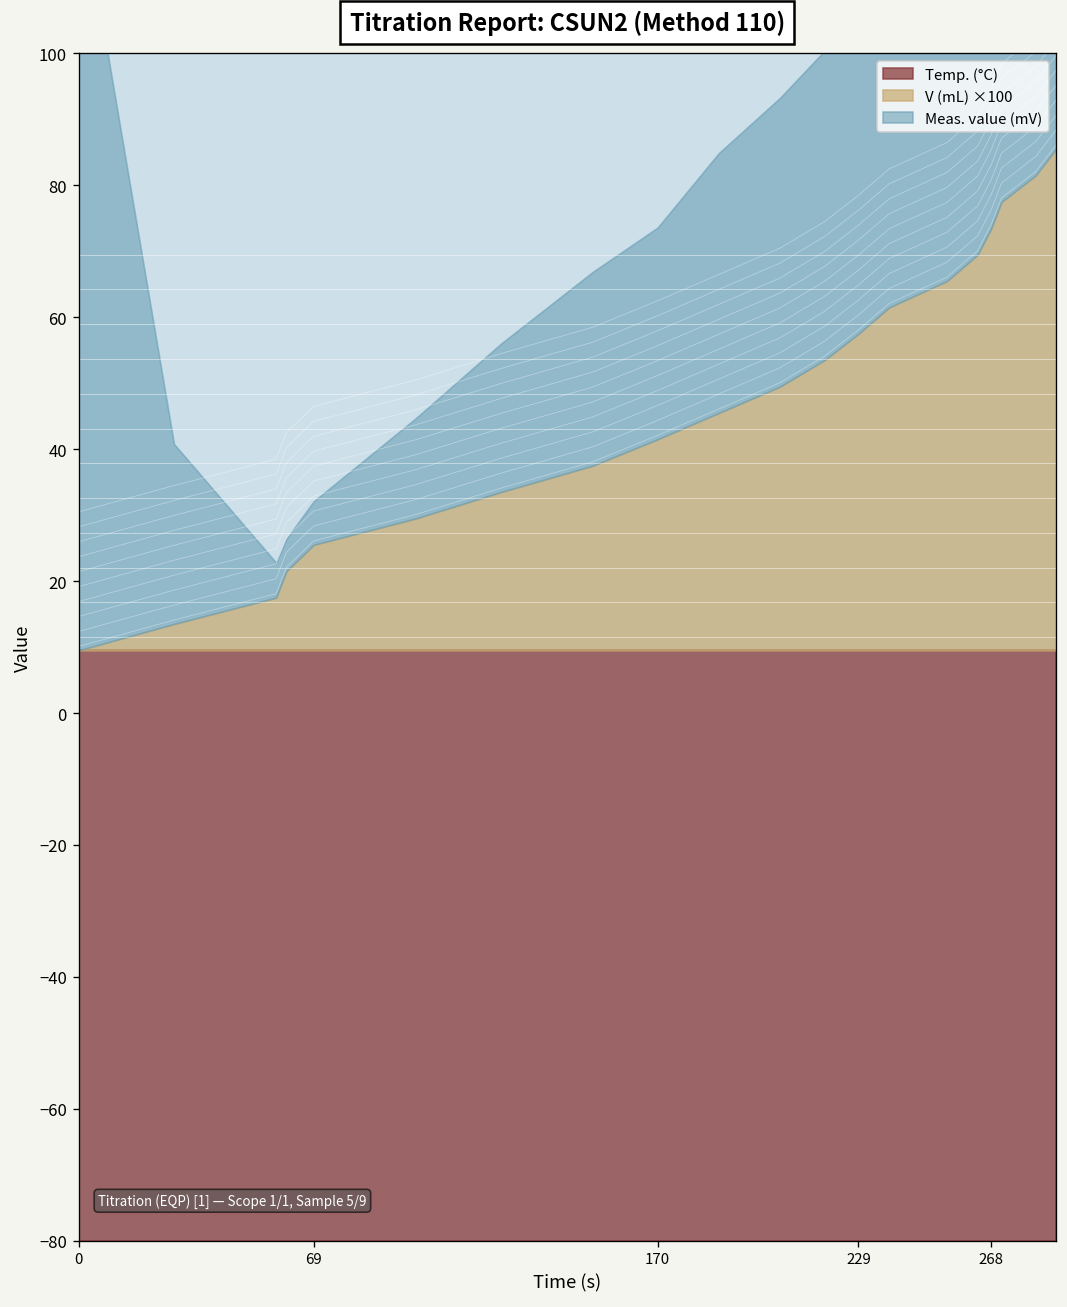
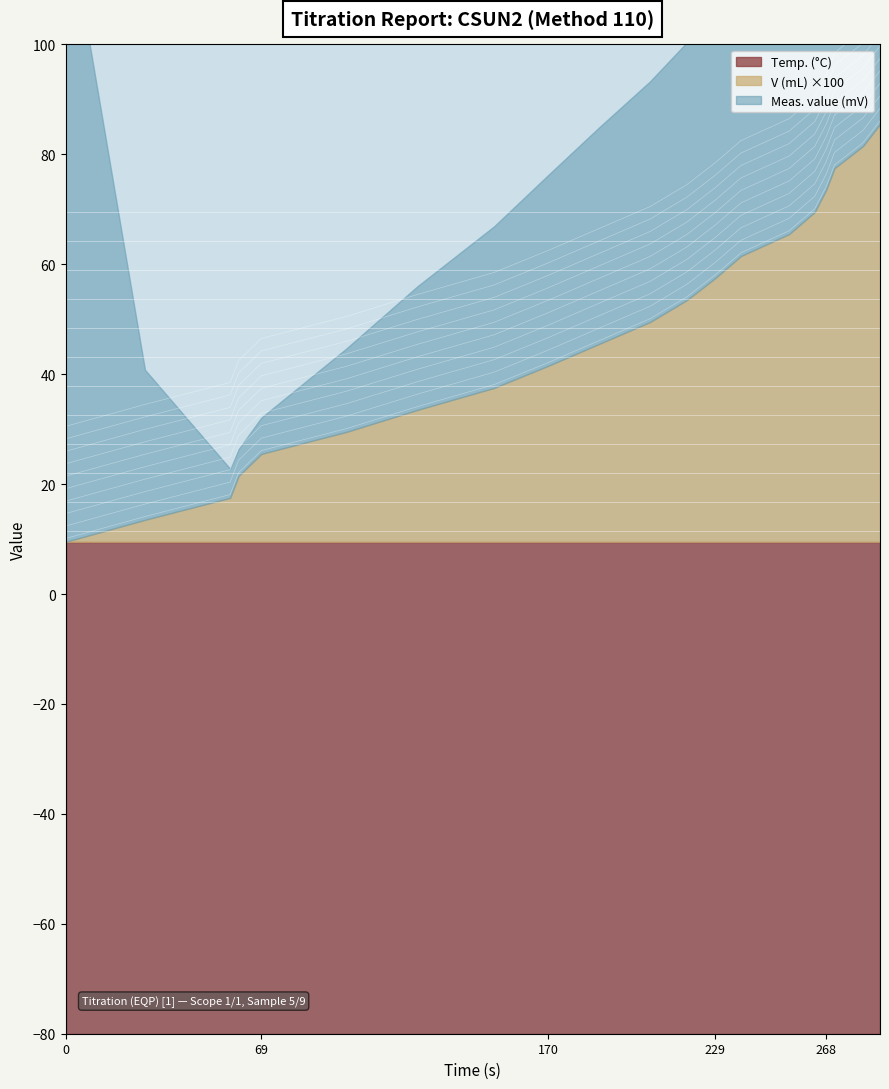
Meas. value (mV), 170: 32 -> 35
